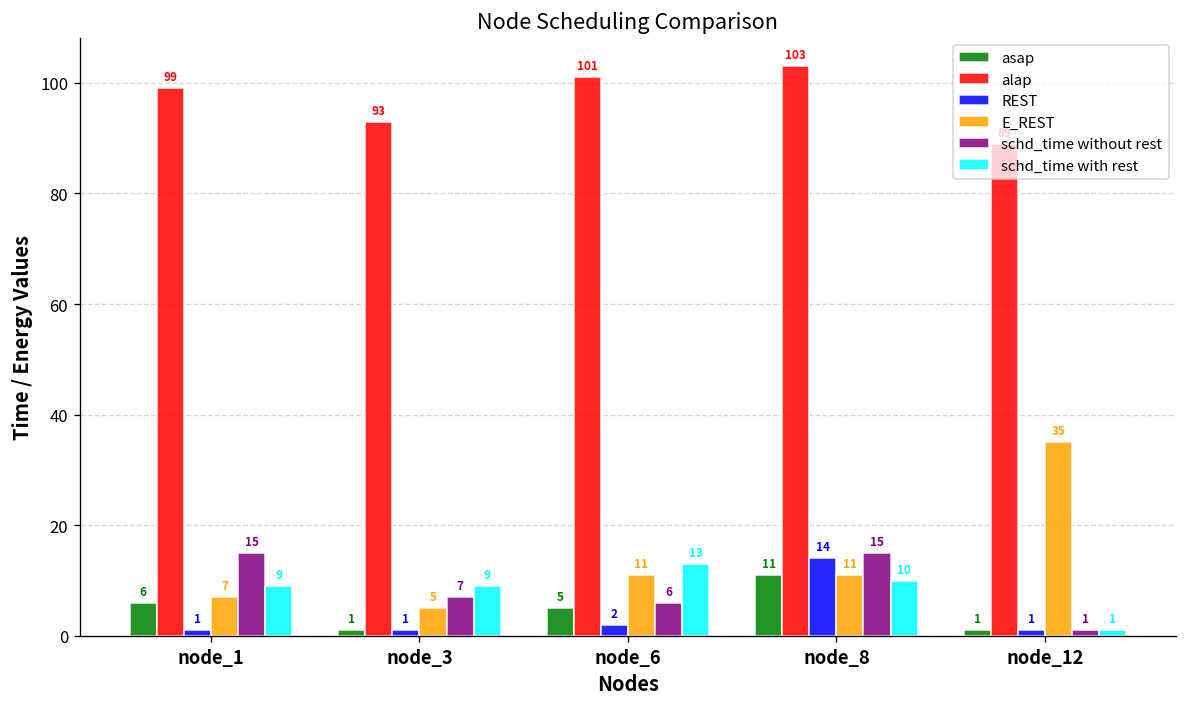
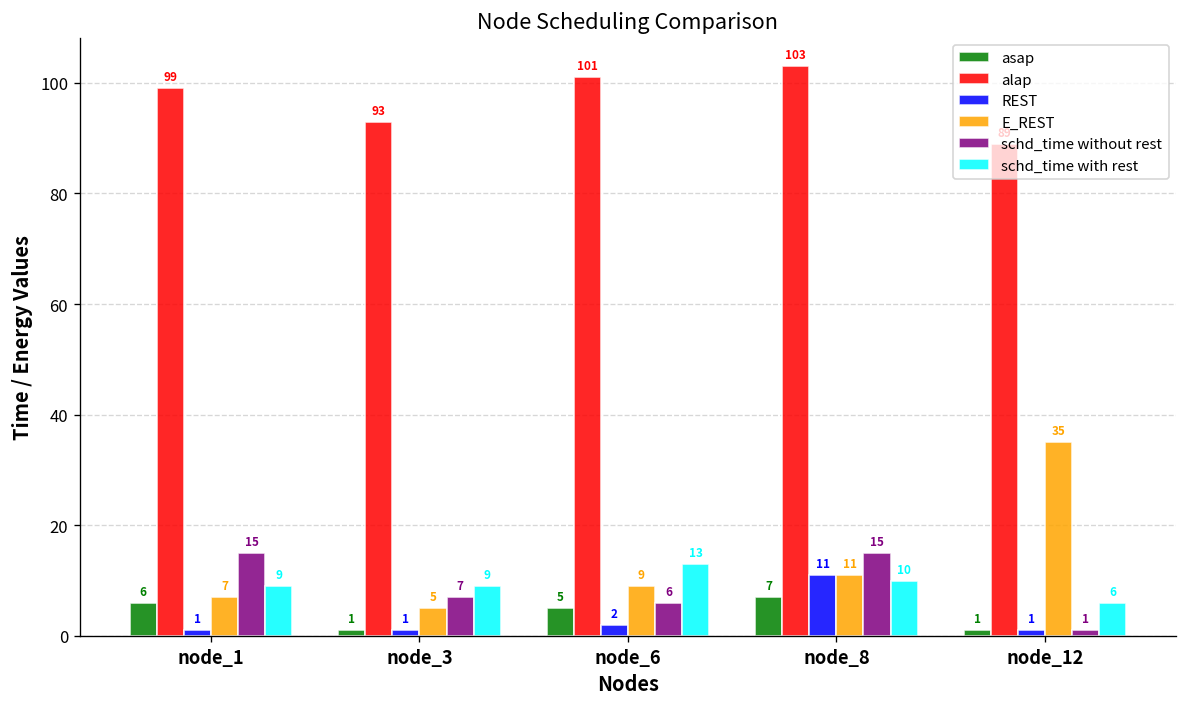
E_REST, node_6: 11 -> 9
asap, node_8: 11 -> 7
REST, node_8: 14 -> 11
schd_time with rest, node_12: 1 -> 6
